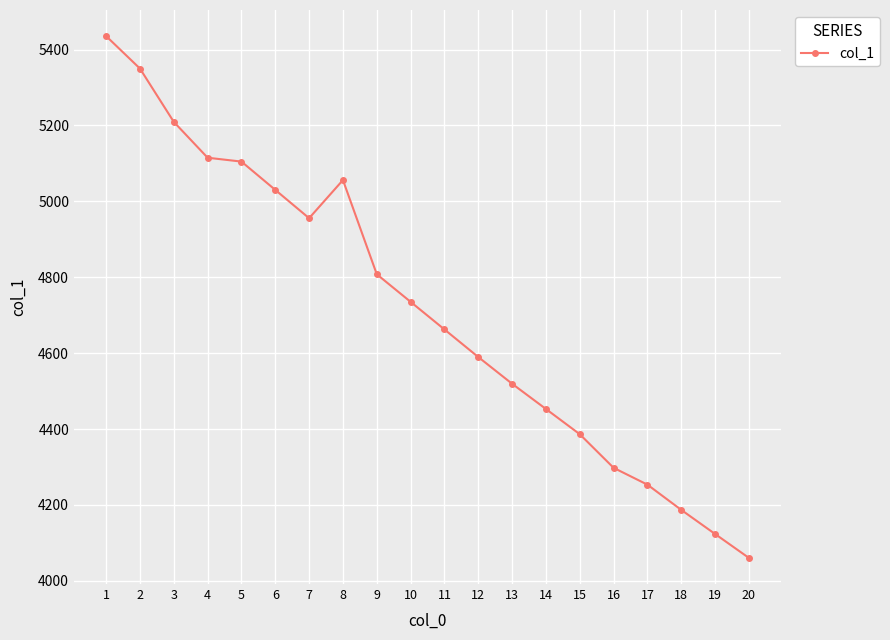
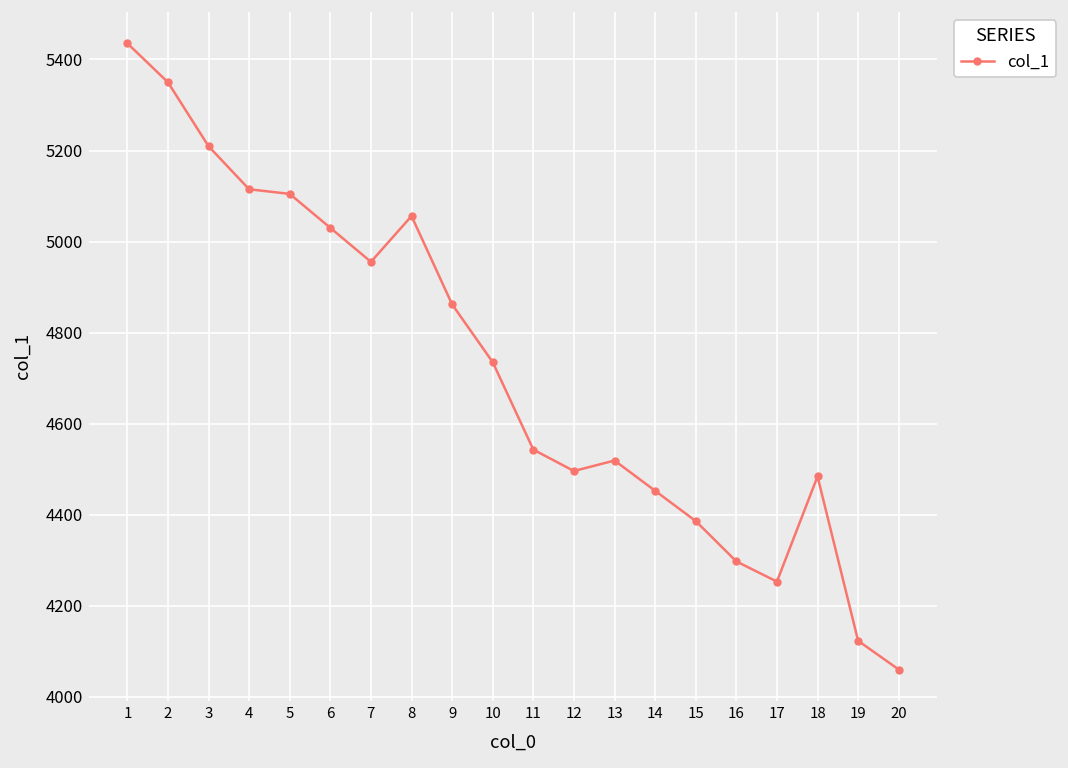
9: 4810 -> 4860
11: 4660 -> 4540
12: 4590 -> 4500
18: 4190 -> 4480
